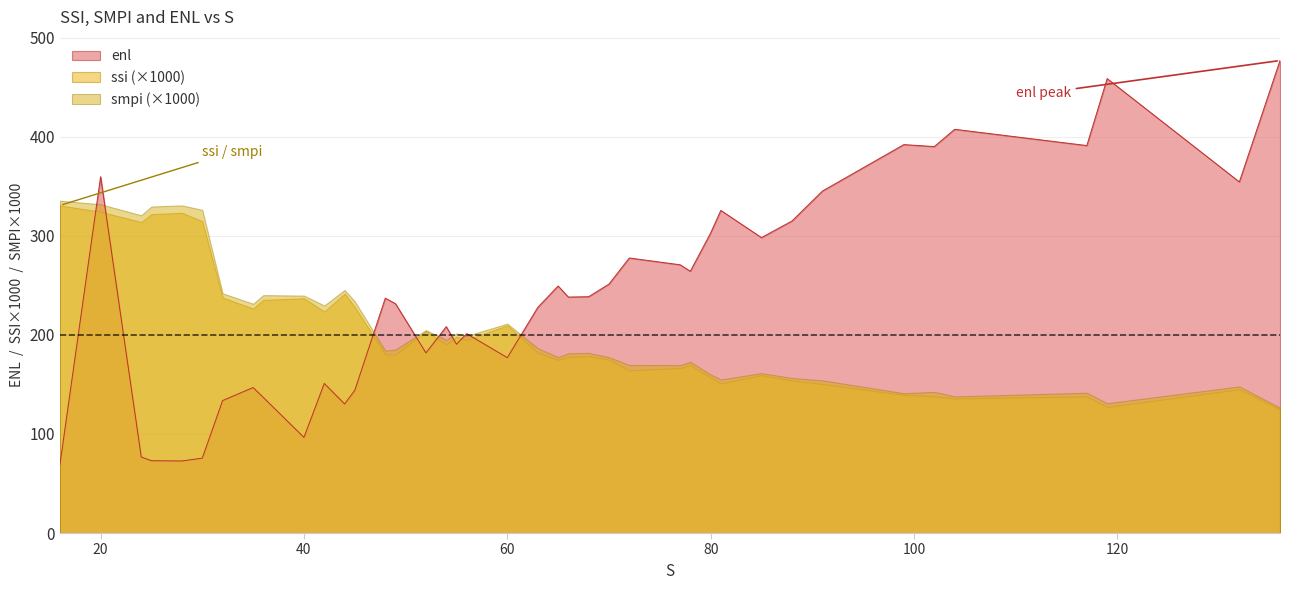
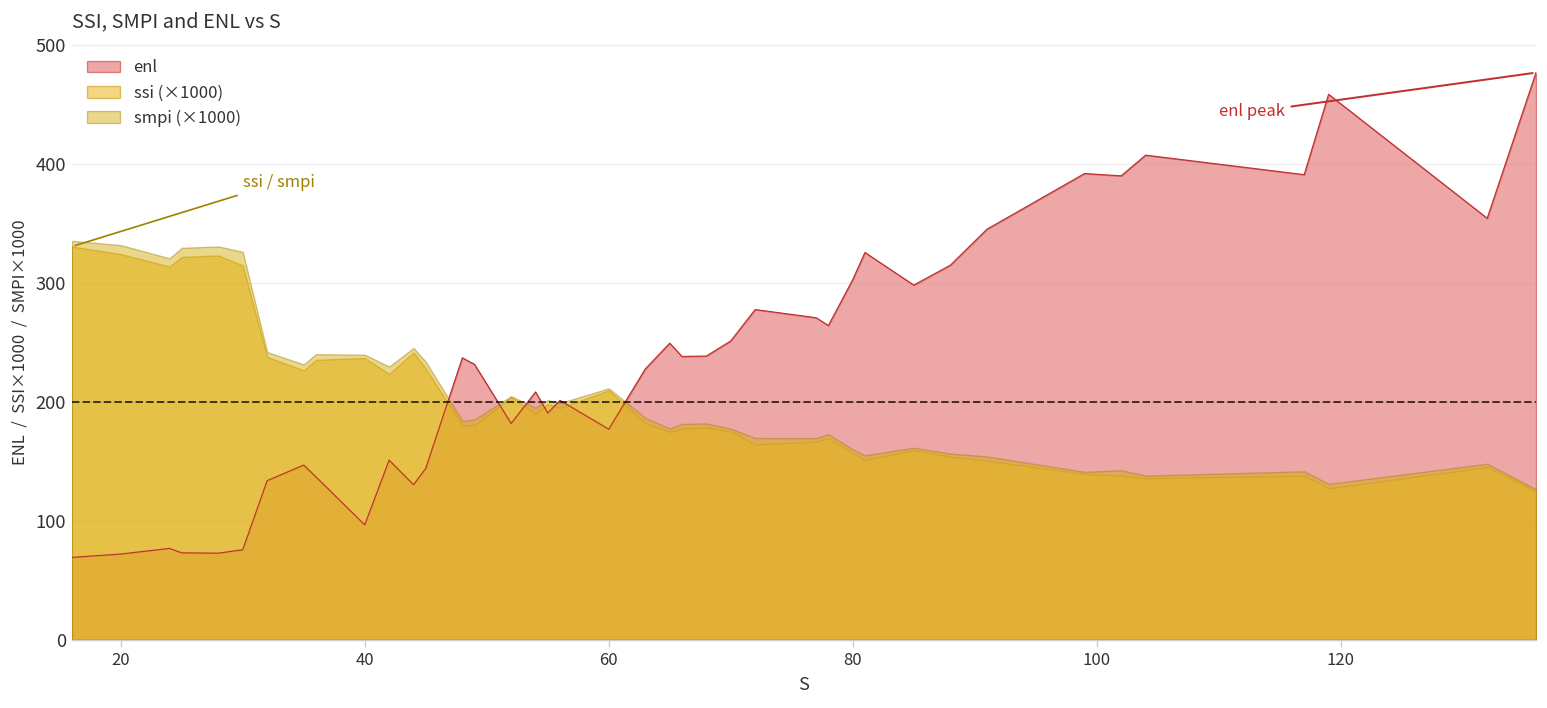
enl, 20: 360 -> 70
